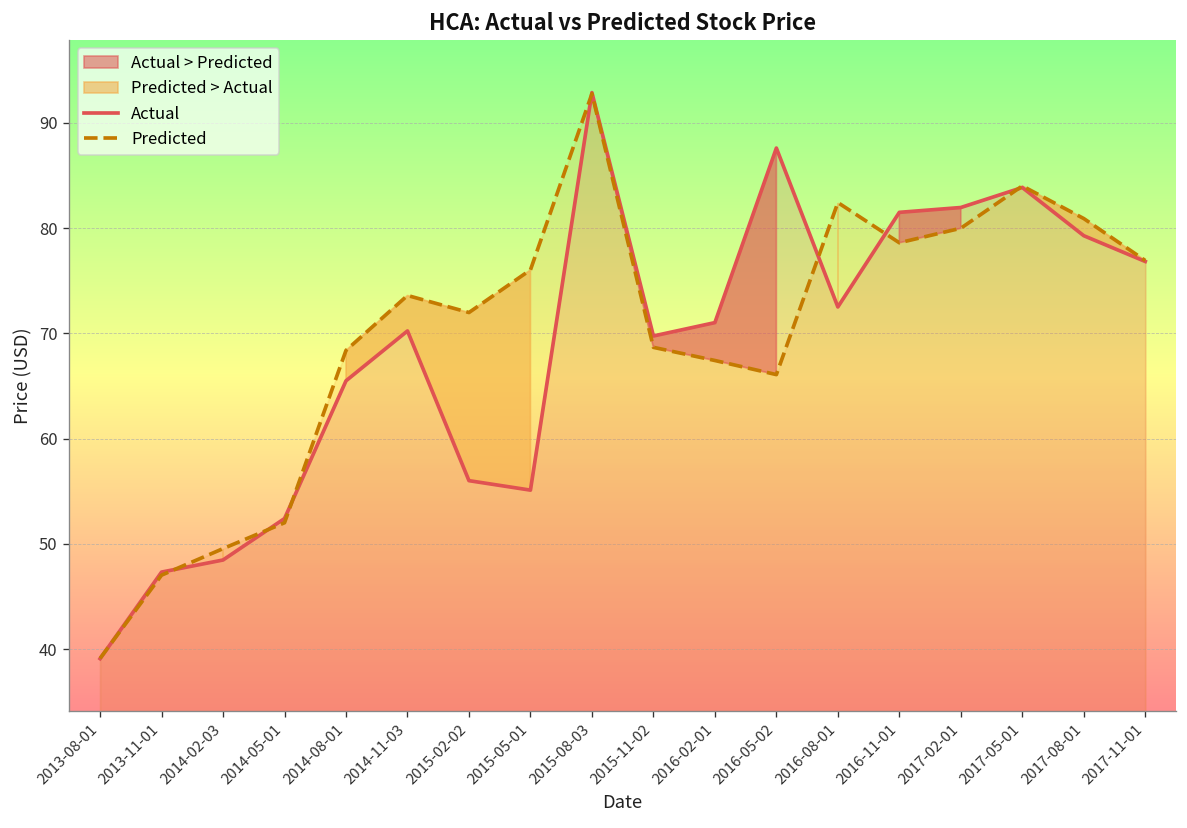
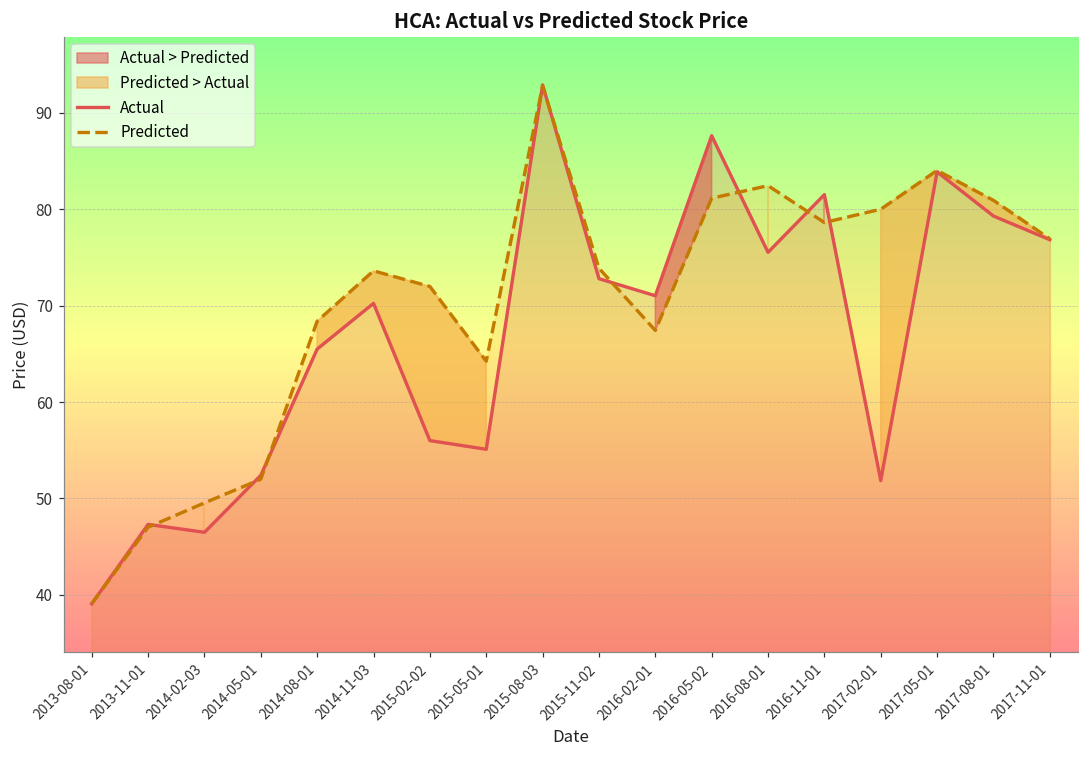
Actual, 2014-02-03: 48 -> 46
Predicted, 2015-05-01: 76 -> 64
Actual, 2015-11-02: 70 -> 73
Predicted, 2015-11-02: 69 -> 74
Predicted, 2016-05-02: 66 -> 81
Actual, 2016-08-01: 73 -> 76
Actual, 2017-02-01: 82 -> 52
